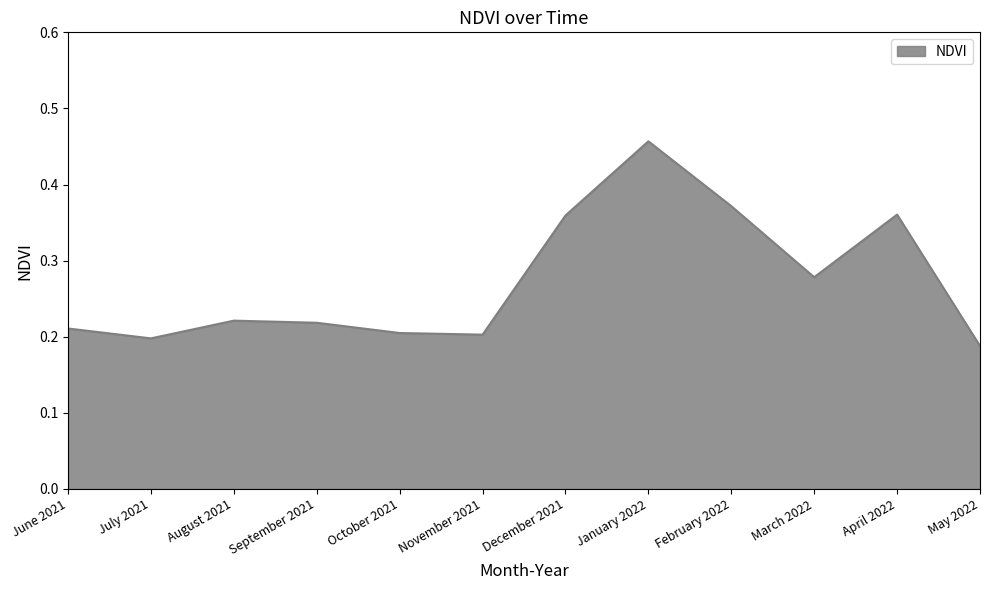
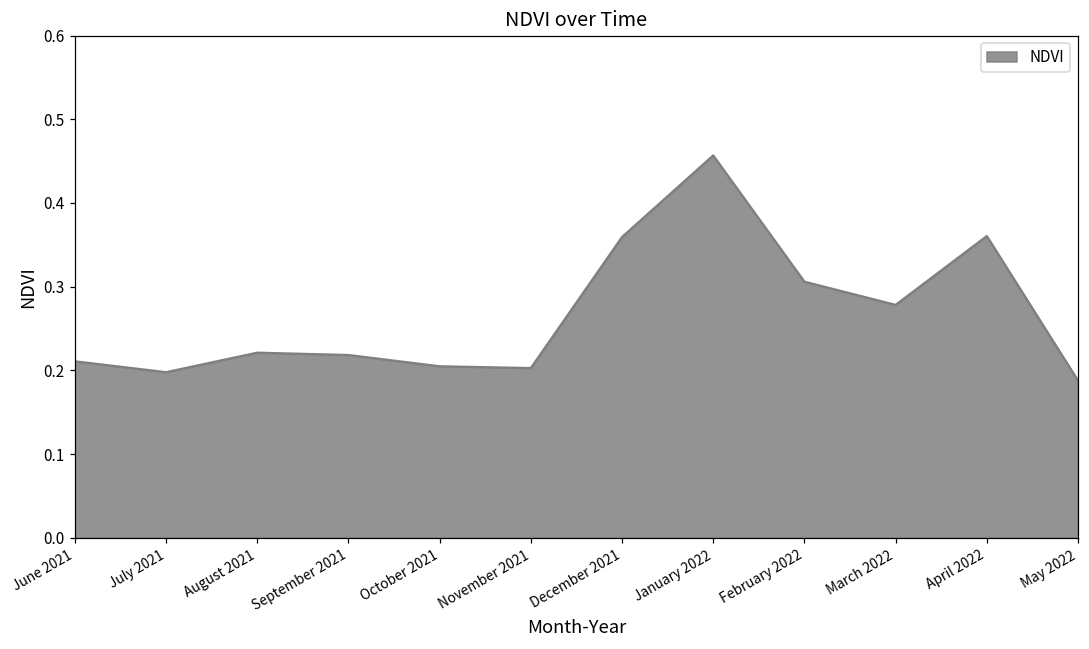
February 2022: 0.37 -> 0.31
